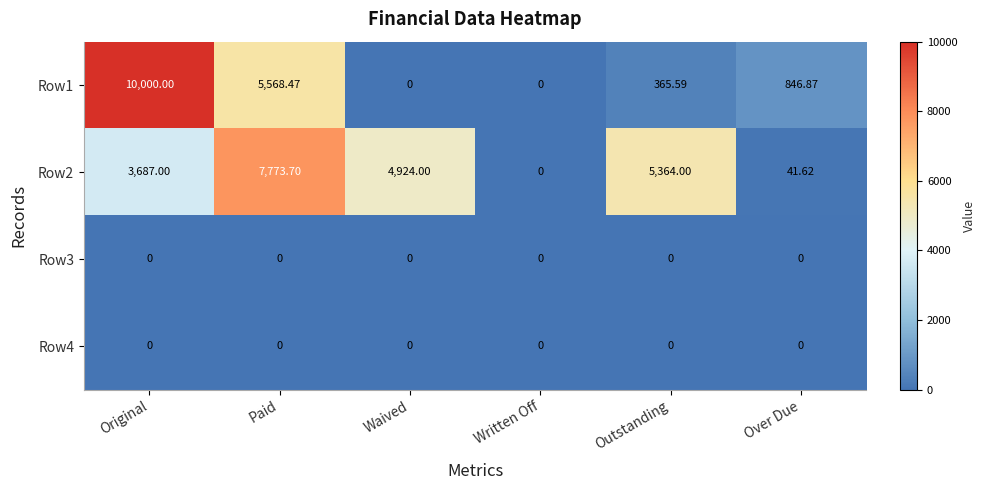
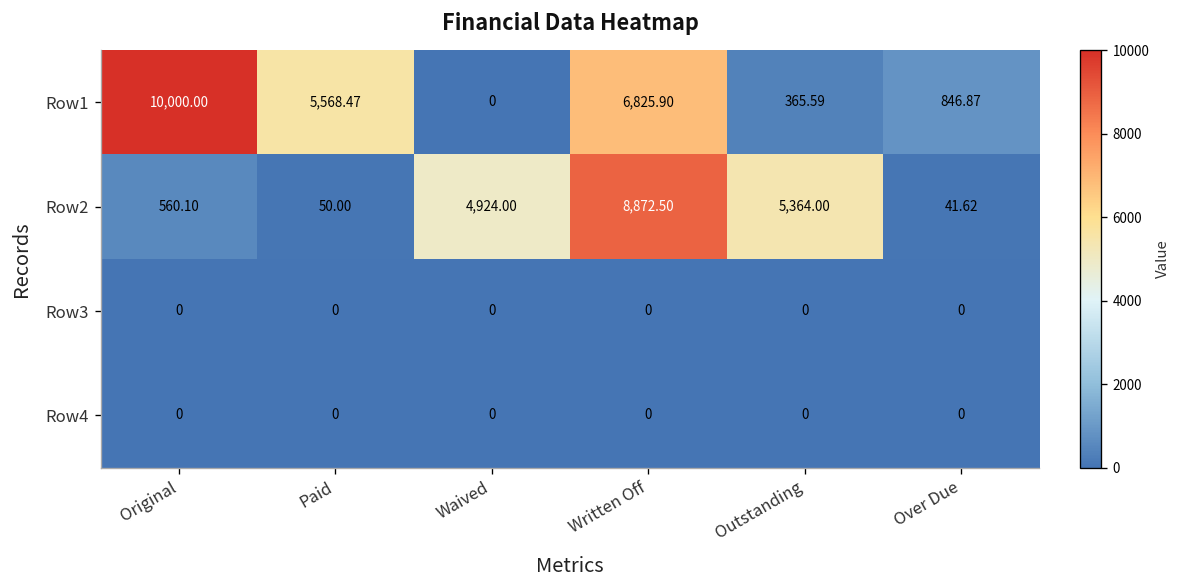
Row1, Written Off: 0 -> 6,825.90
Row2, Original: 3,687.00 -> 560.10
Row2, Paid: 7,773.70 -> 50.00
Row2, Written Off: 0 -> 8,872.50
